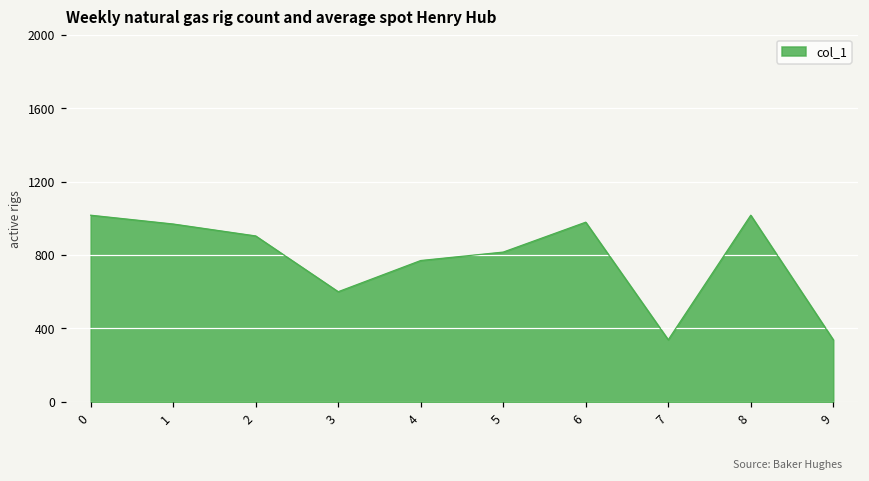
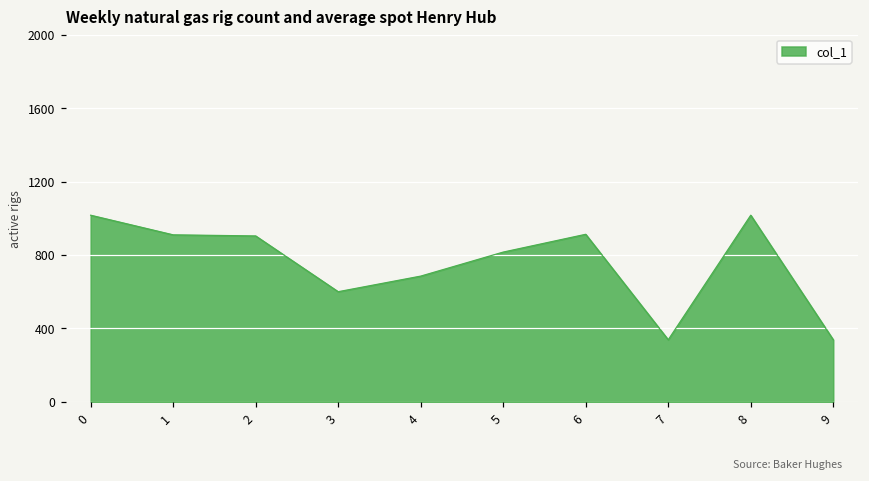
1: 970 -> 910
4: 770 -> 690
6: 980 -> 910
